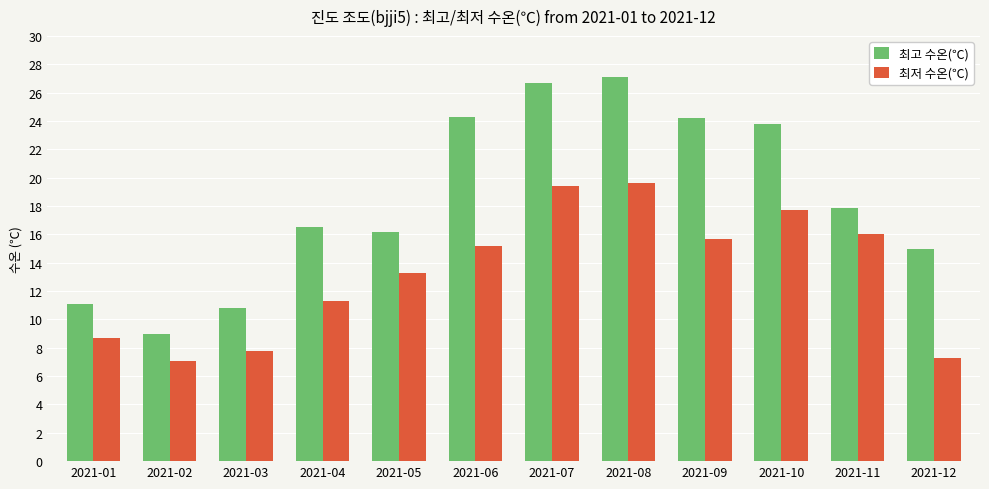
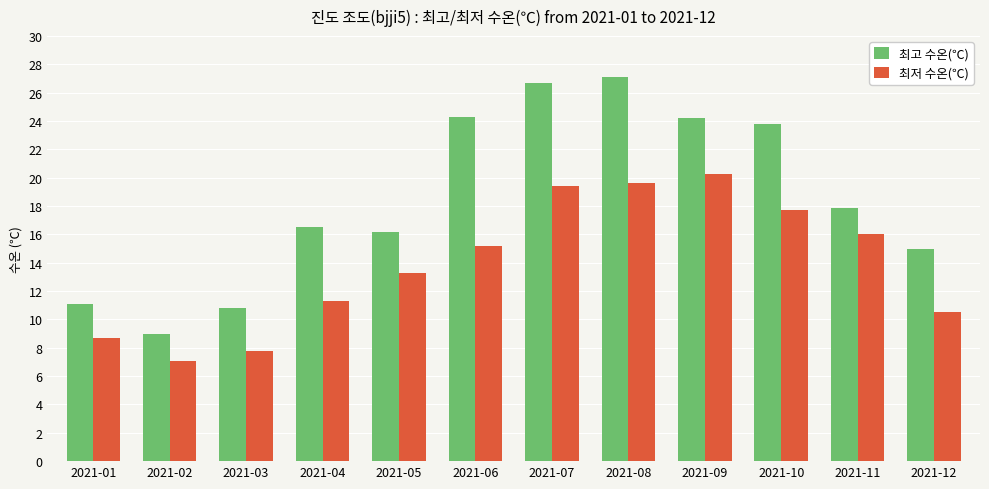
최저 수온(℃), 2021-09: 15.7 -> 20.3
최저 수온(℃), 2021-12: 7.3 -> 10.5
